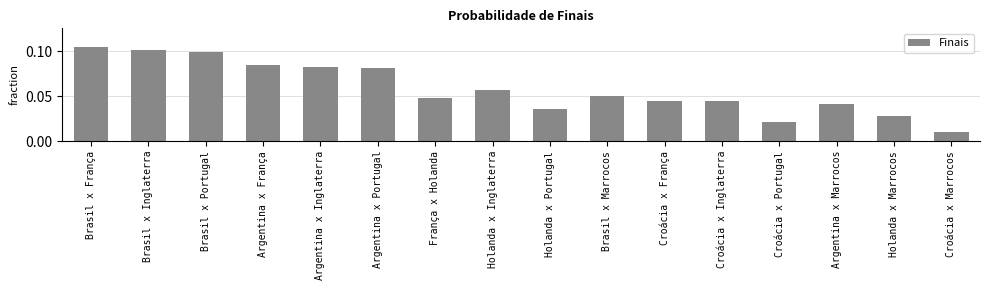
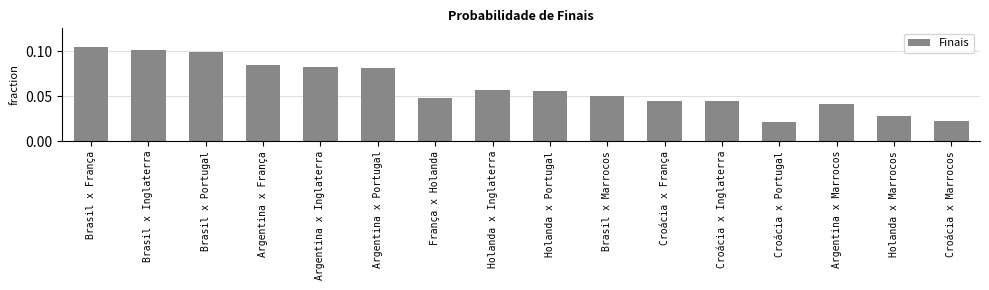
Holanda x Portugal: 0.04 -> 0.06
Croácia x Marrocos: 0.01 -> 0.02
